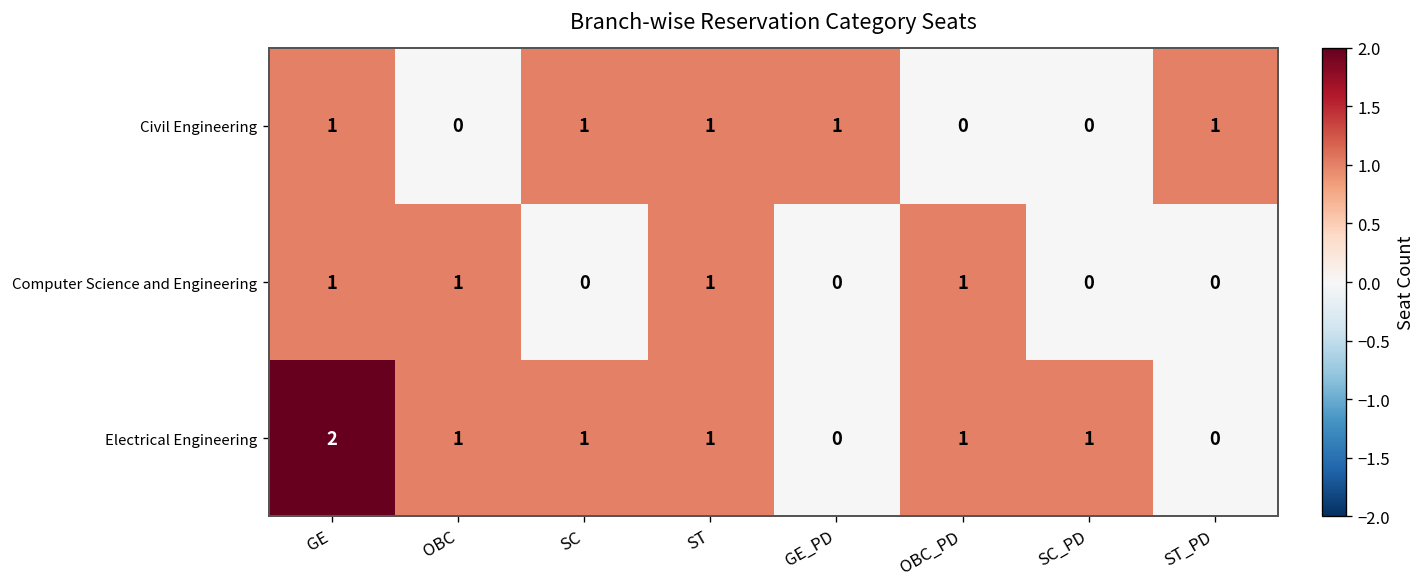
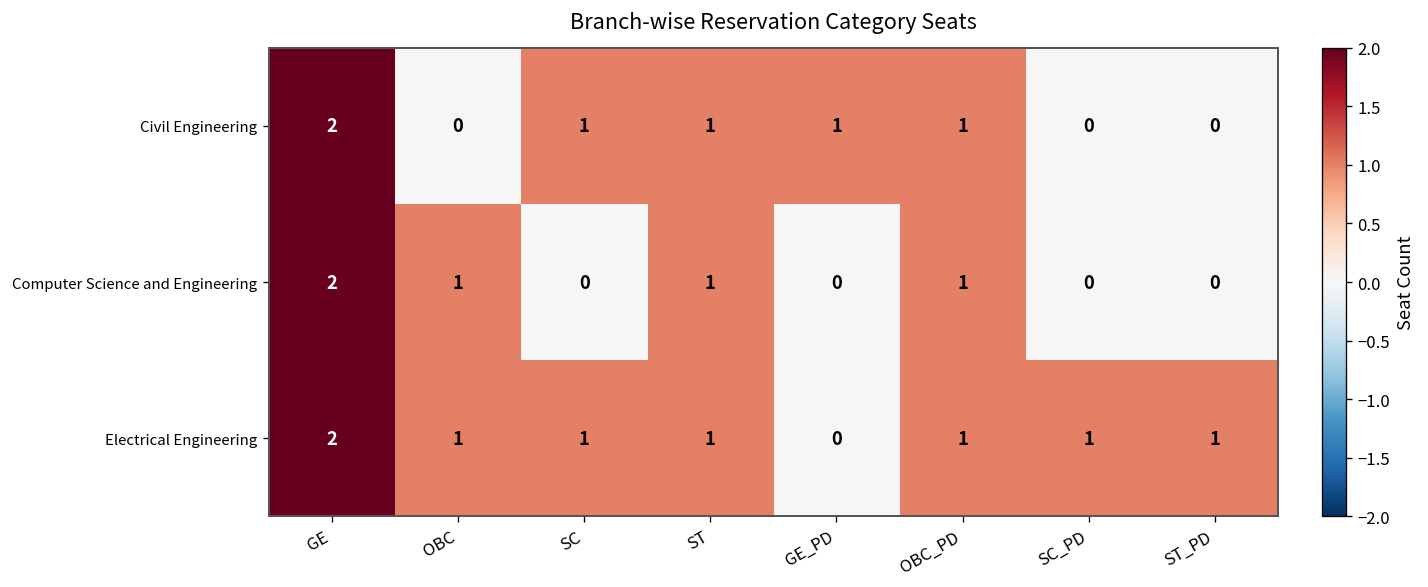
Civil Engineering, GE: 1 -> 2
Civil Engineering, OBC_PD: 0 -> 1
Civil Engineering, ST_PD: 1 -> 0
Computer Science and Engineering, GE: 1 -> 2
Electrical Engineering, ST_PD: 0 -> 1
